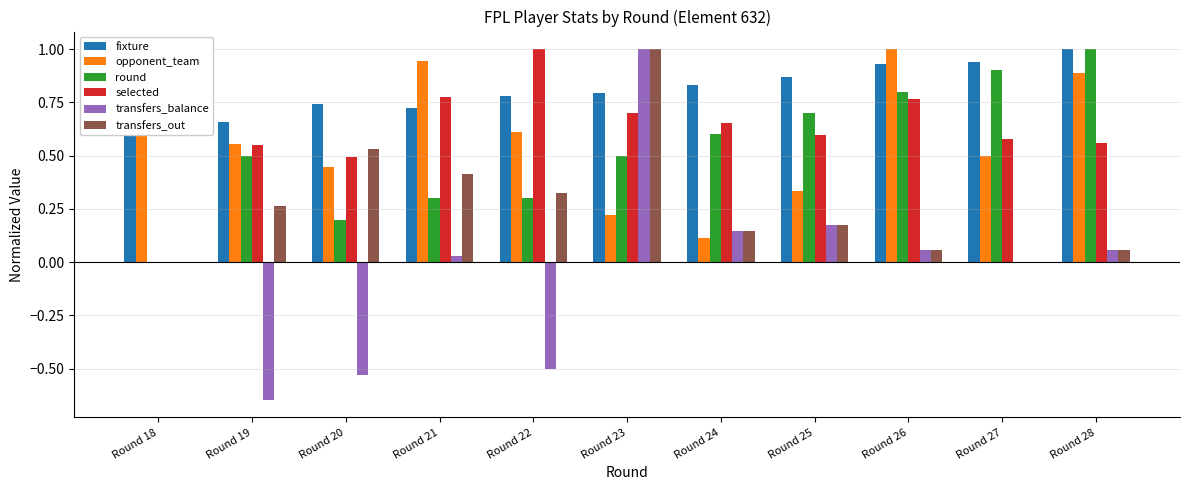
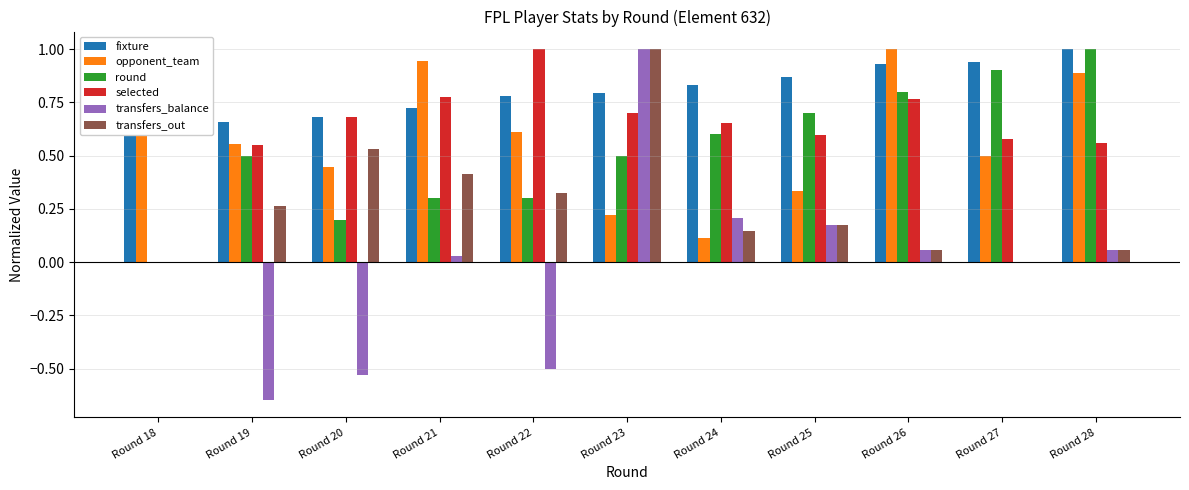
fixture, Round 20: 0.74 -> 0.68
selected, Round 20: 0.50 -> 0.68
transfers_balance, Round 24: 0.15 -> 0.21
